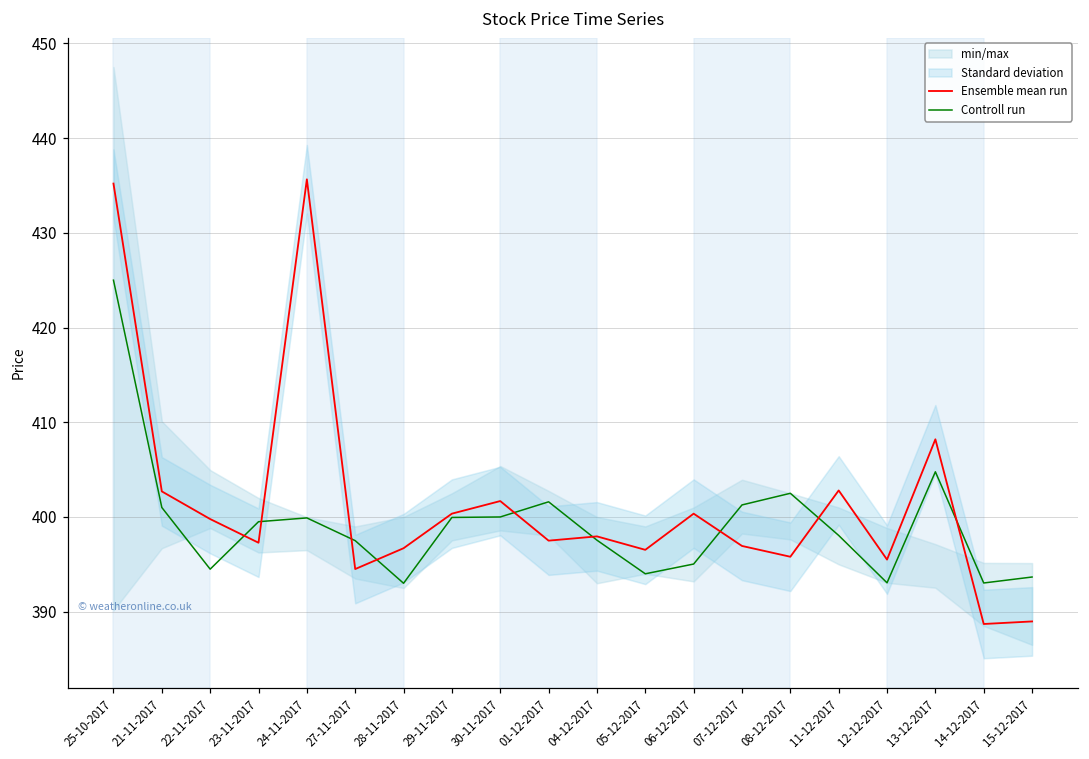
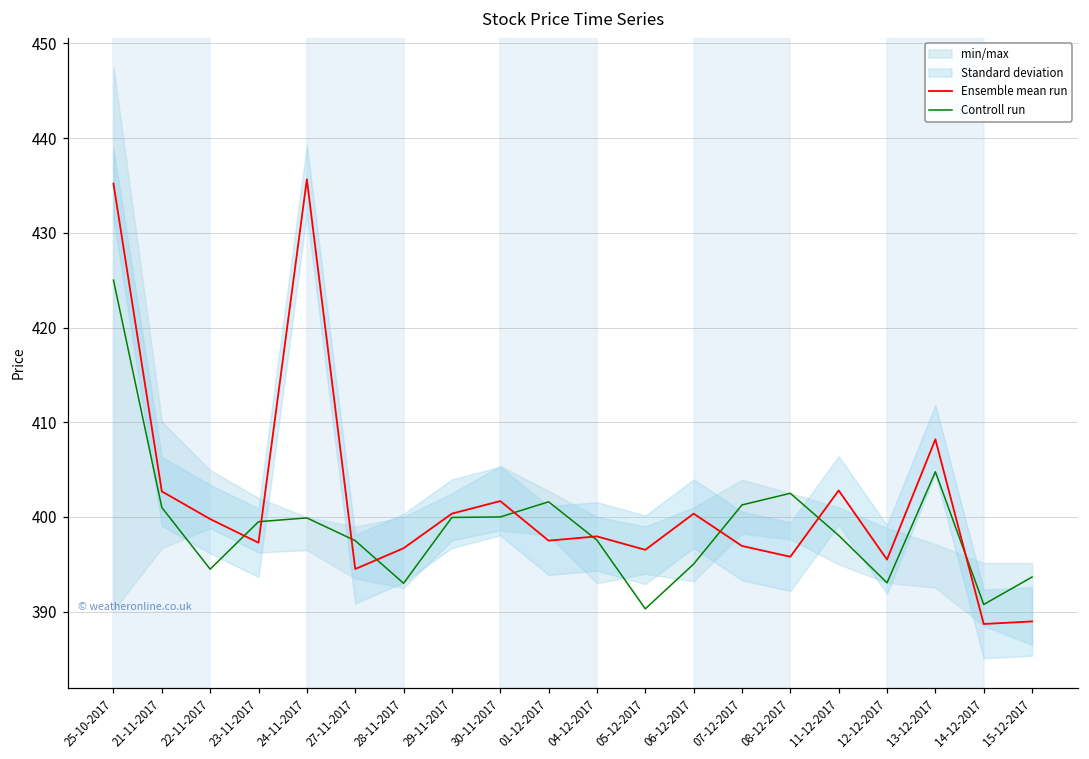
Controll run, 05-12-2017: 394 -> 390
Controll run, 14-12-2017: 393 -> 391
